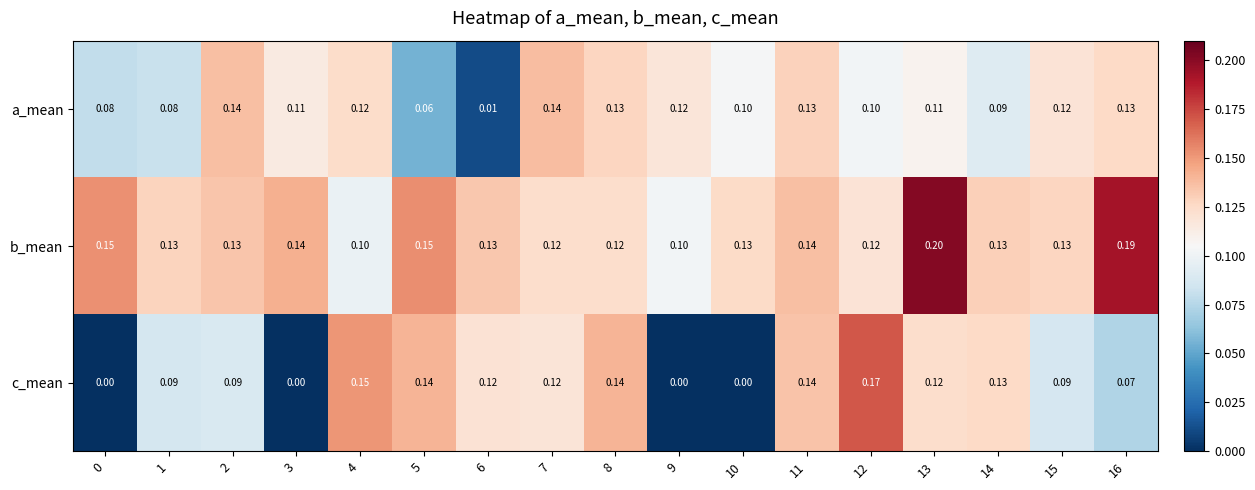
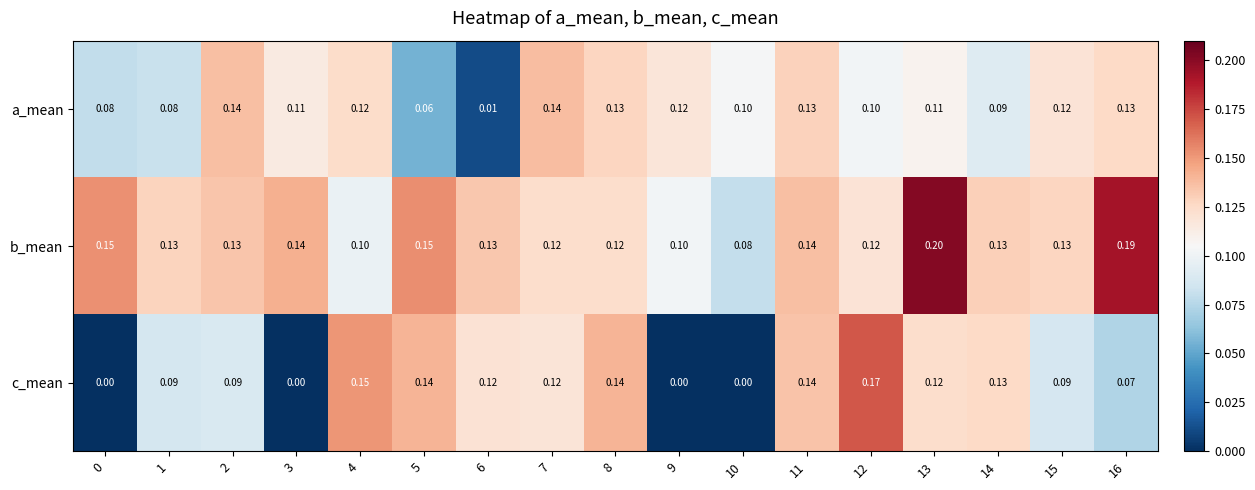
b_mean, 10: 0.13 -> 0.08
